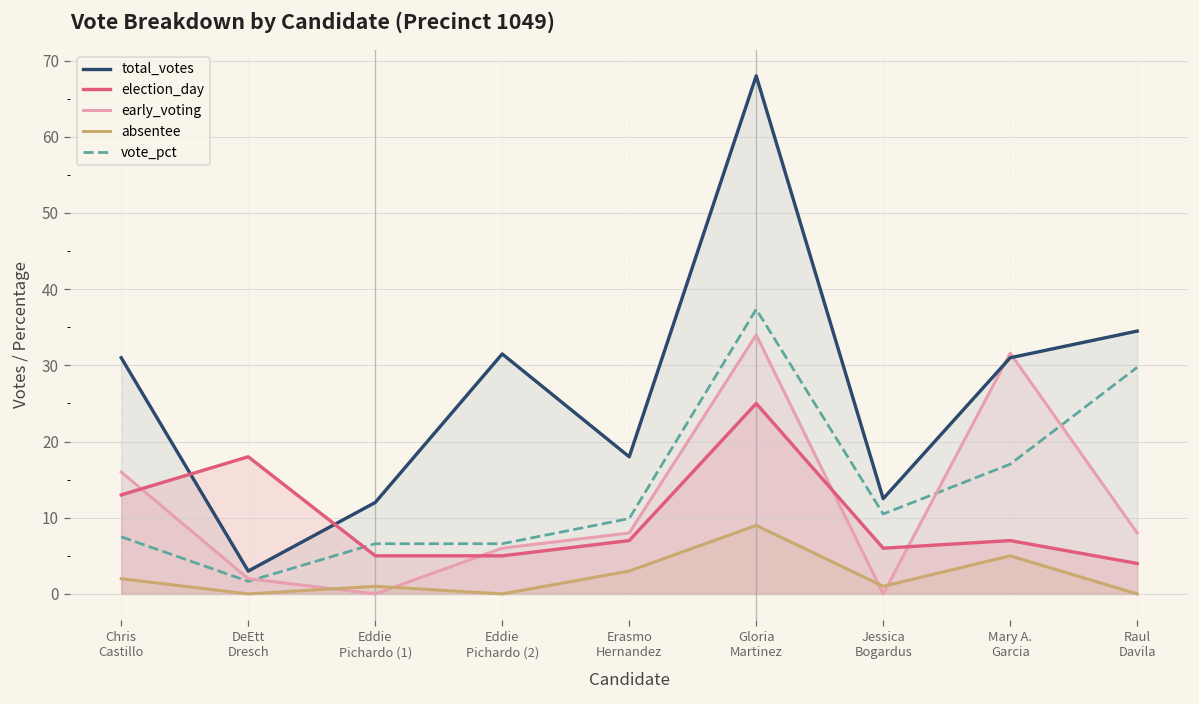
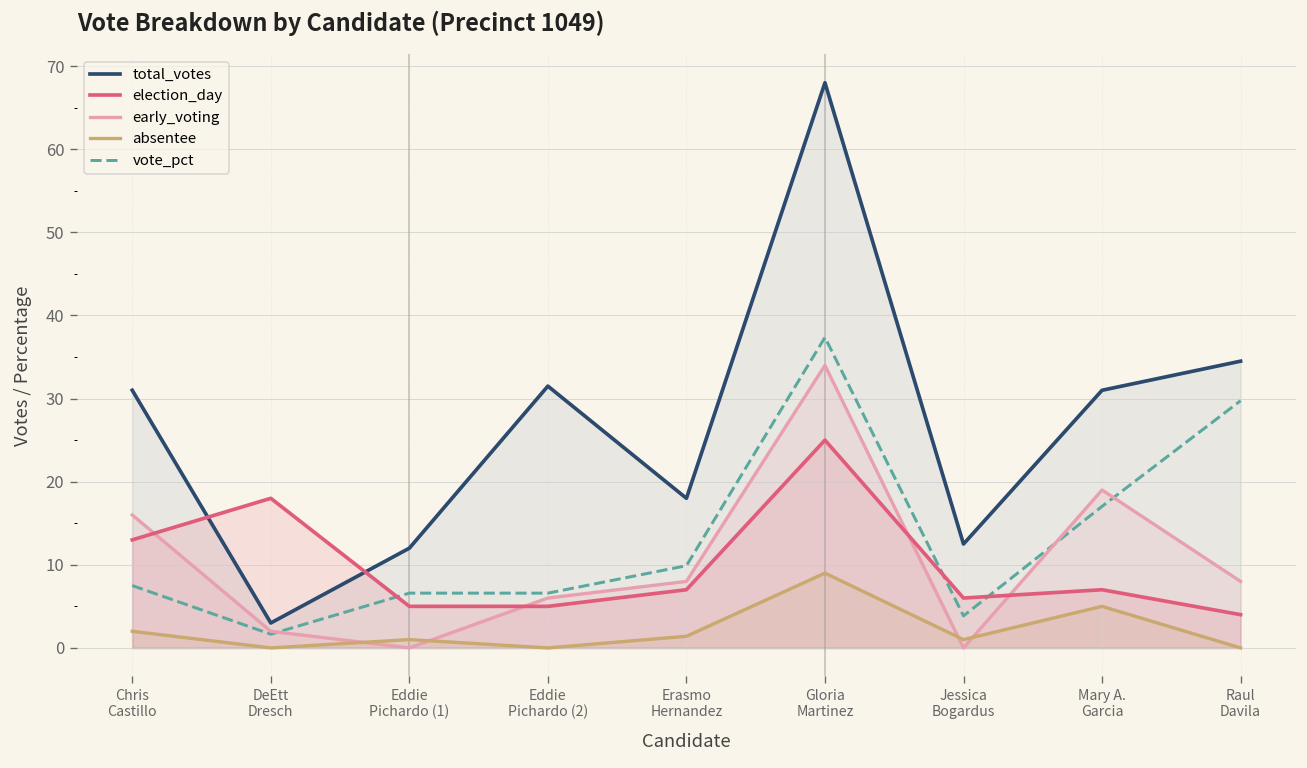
absentee, Erasmo Hernandez: 3 -> 1
vote_pct, Jessica Bogardus: 10 -> 4
early_voting, Mary A. Garcia: 32 -> 19
